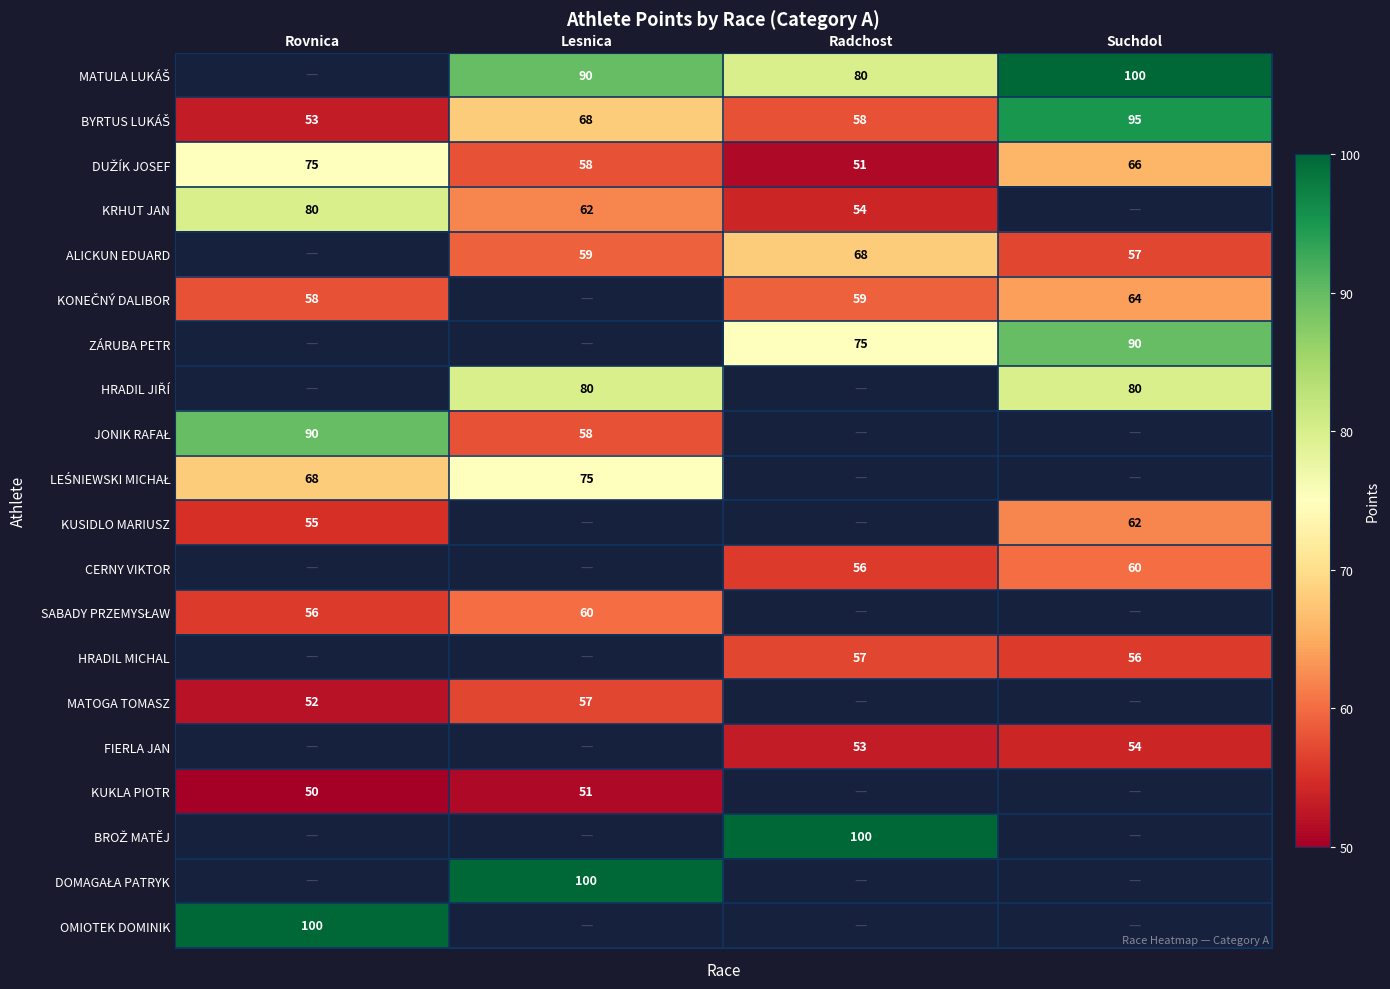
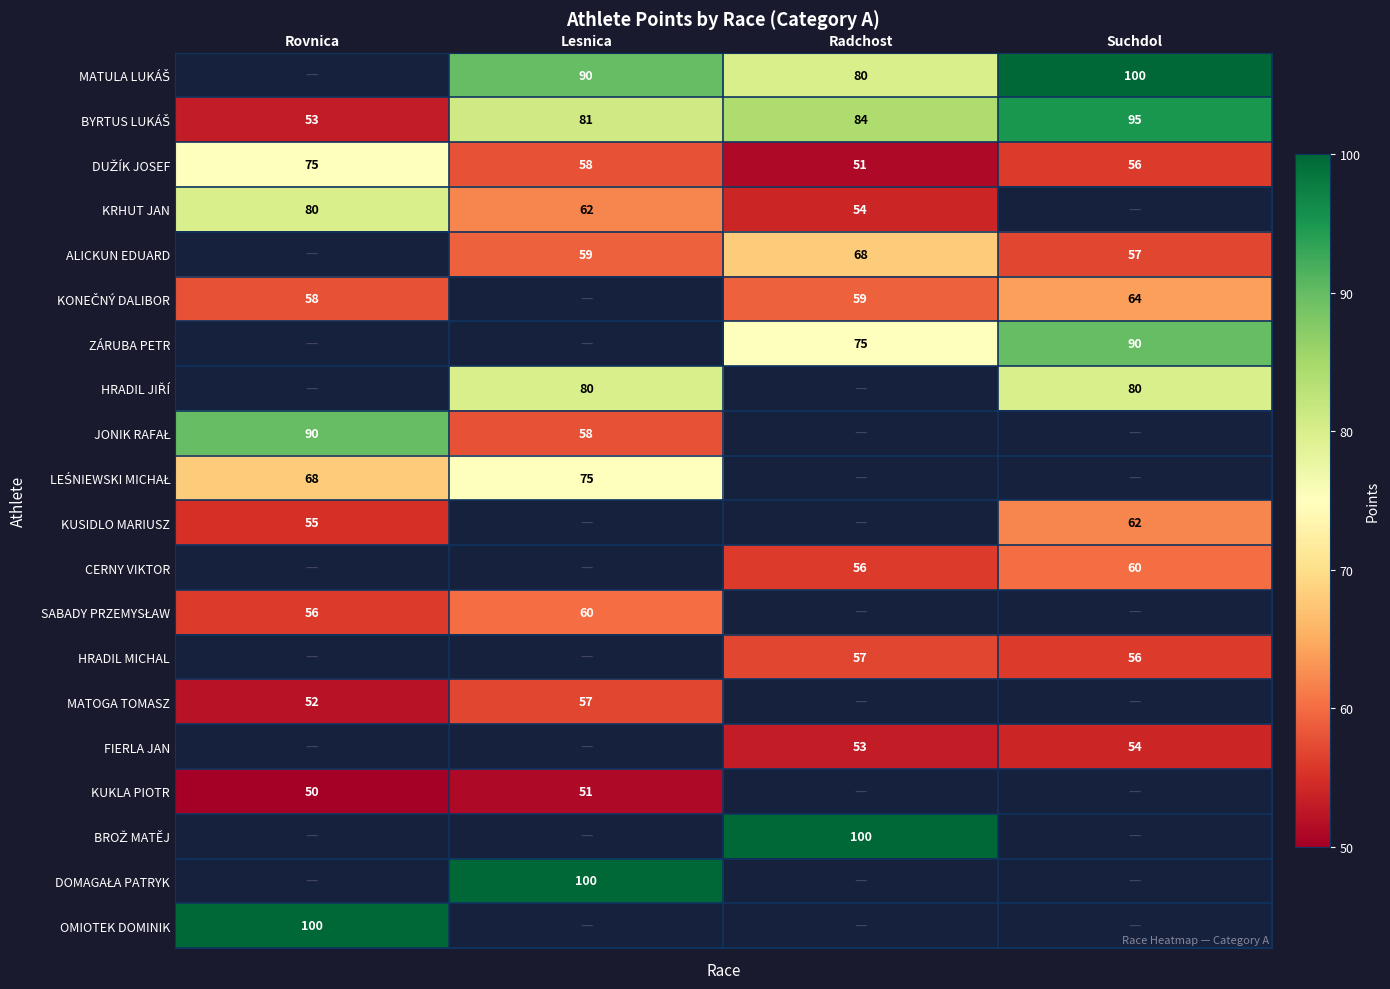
BYRTUS LUKÁŠ, Lesnica: 68 -> 81
BYRTUS LUKÁŠ, Radchost: 58 -> 84
DUŽÍK JOSEF, Suchdol: 66 -> 56
